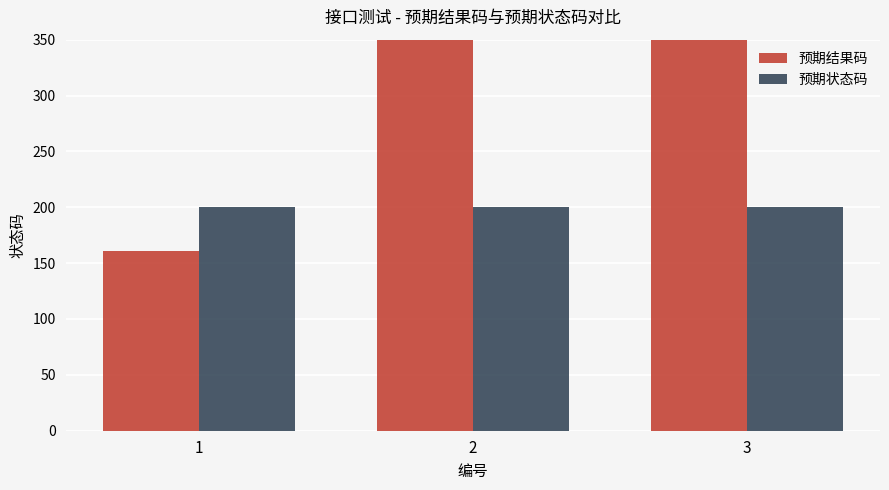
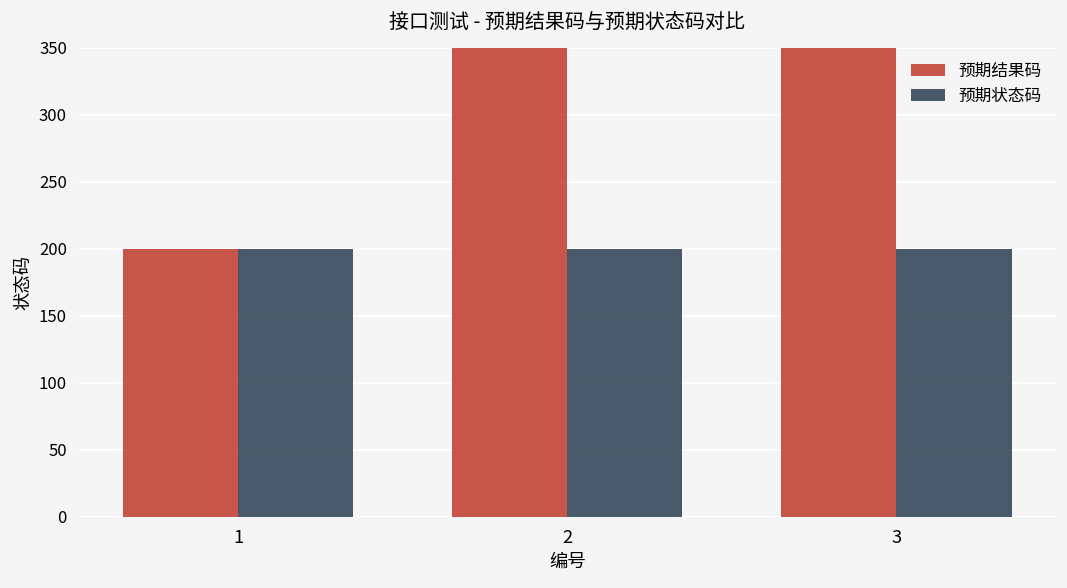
预期结果码, 1: 161 -> 200
